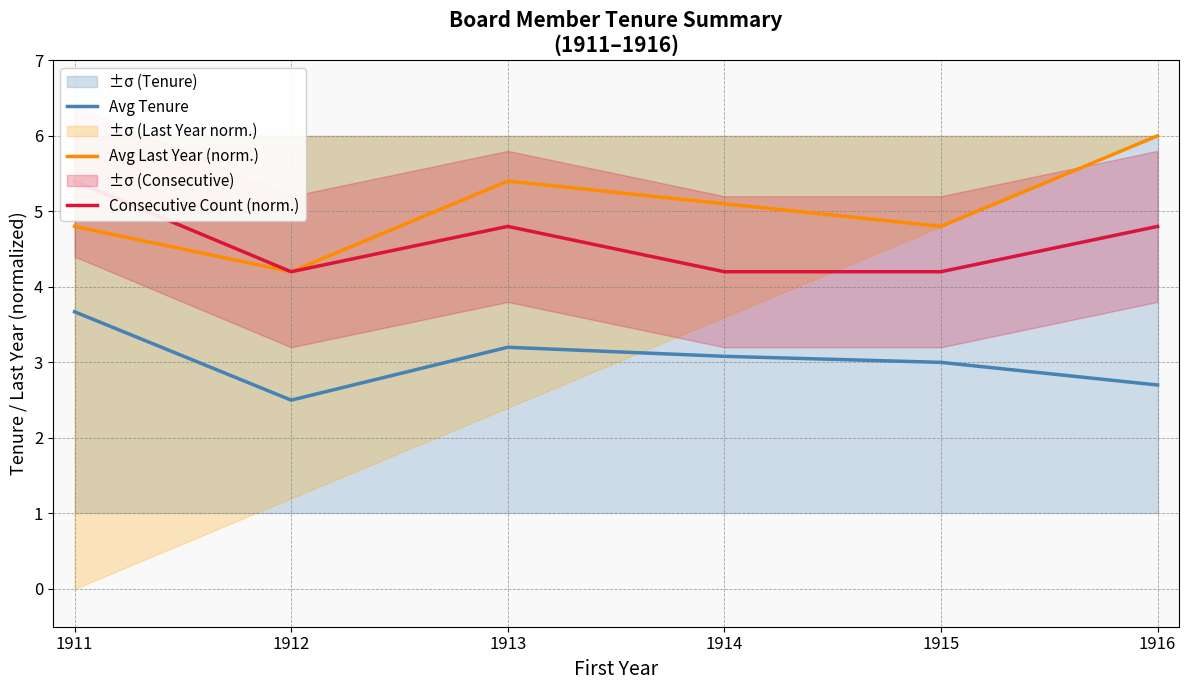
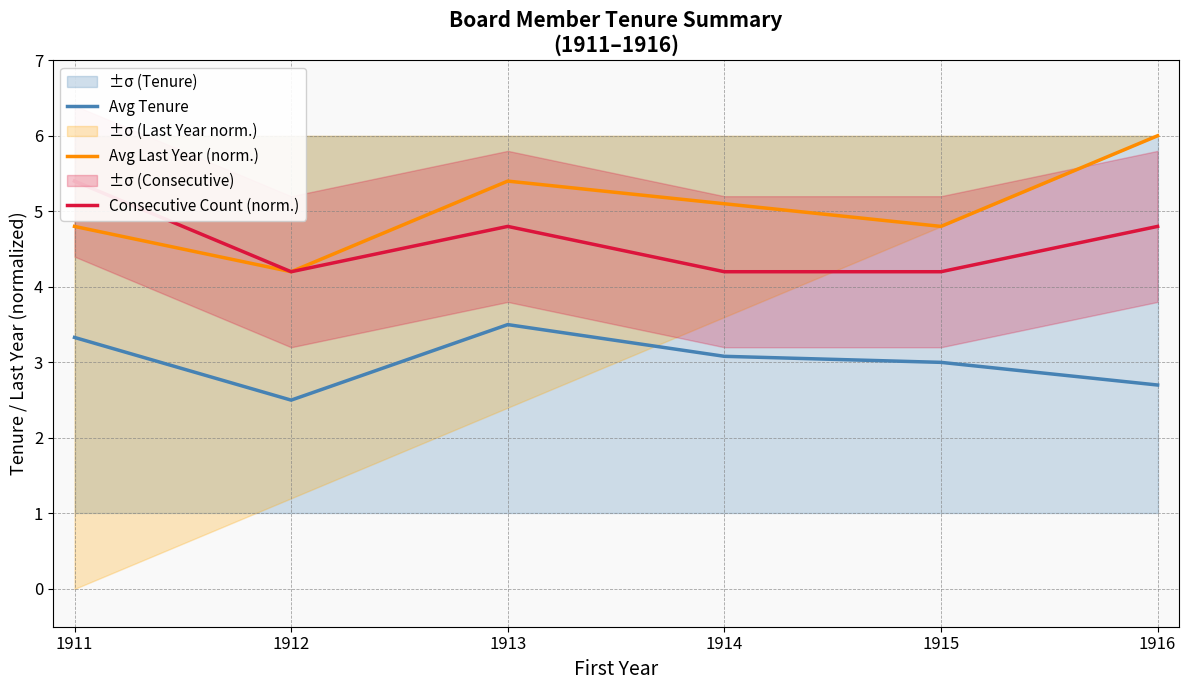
Avg Tenure, 1911: 3.7 -> 3.3
Avg Tenure, 1913: 3.2 -> 3.5
